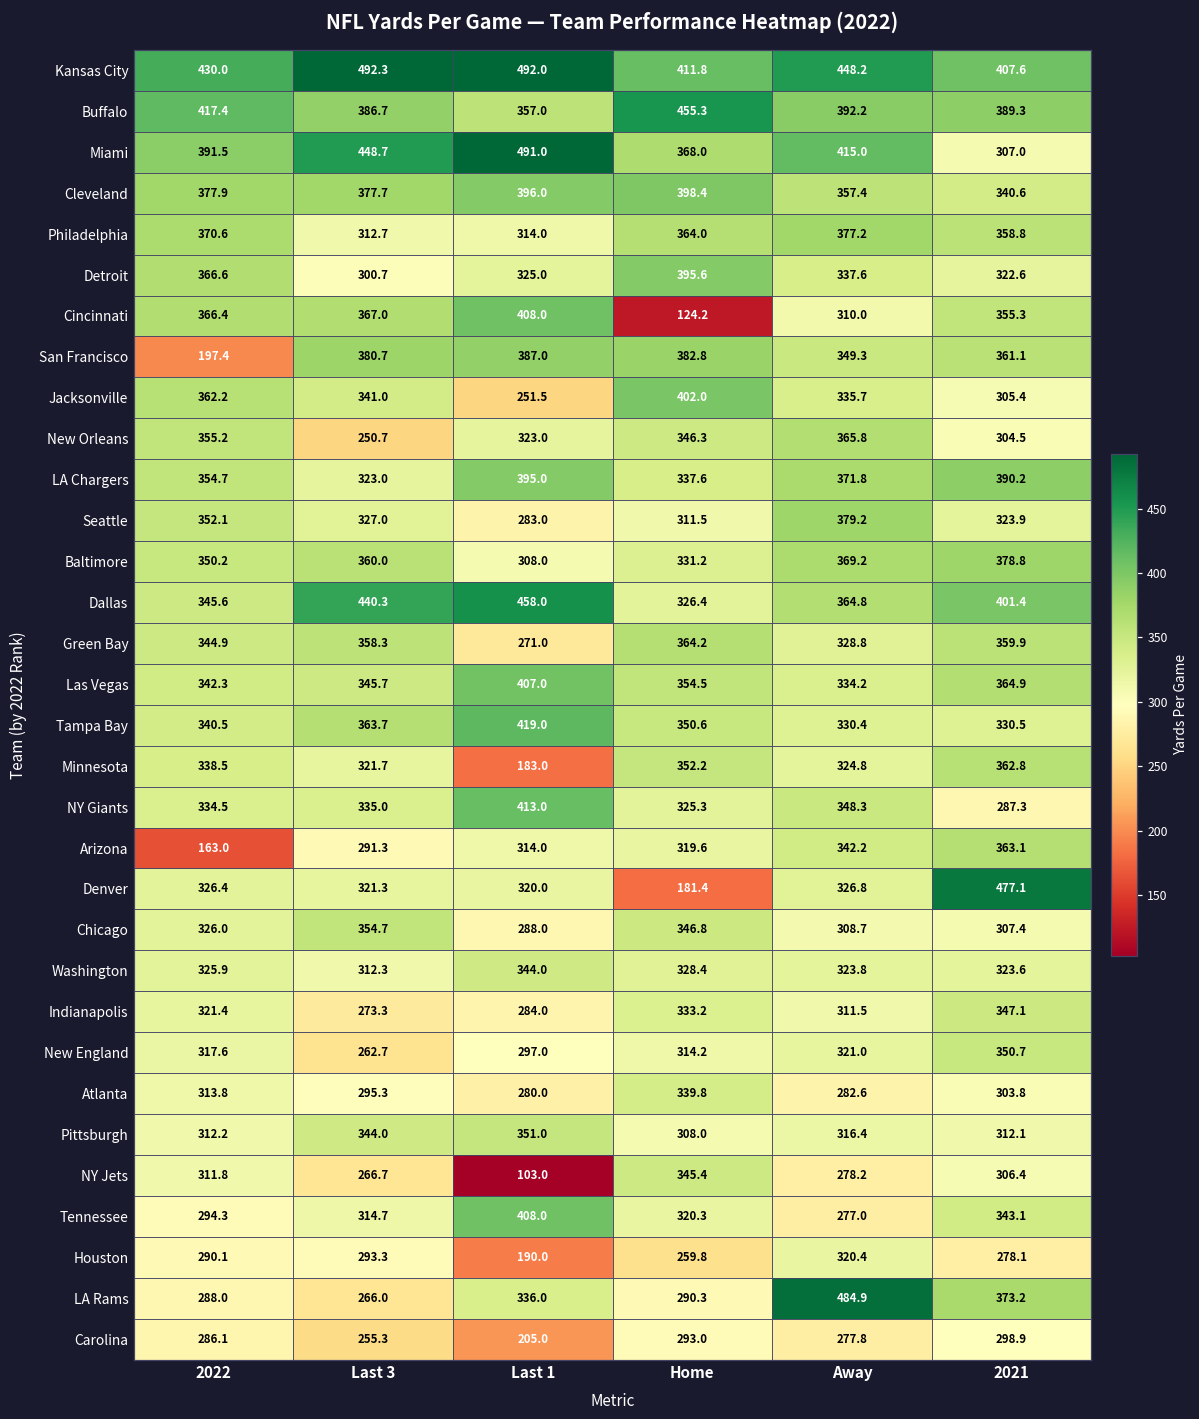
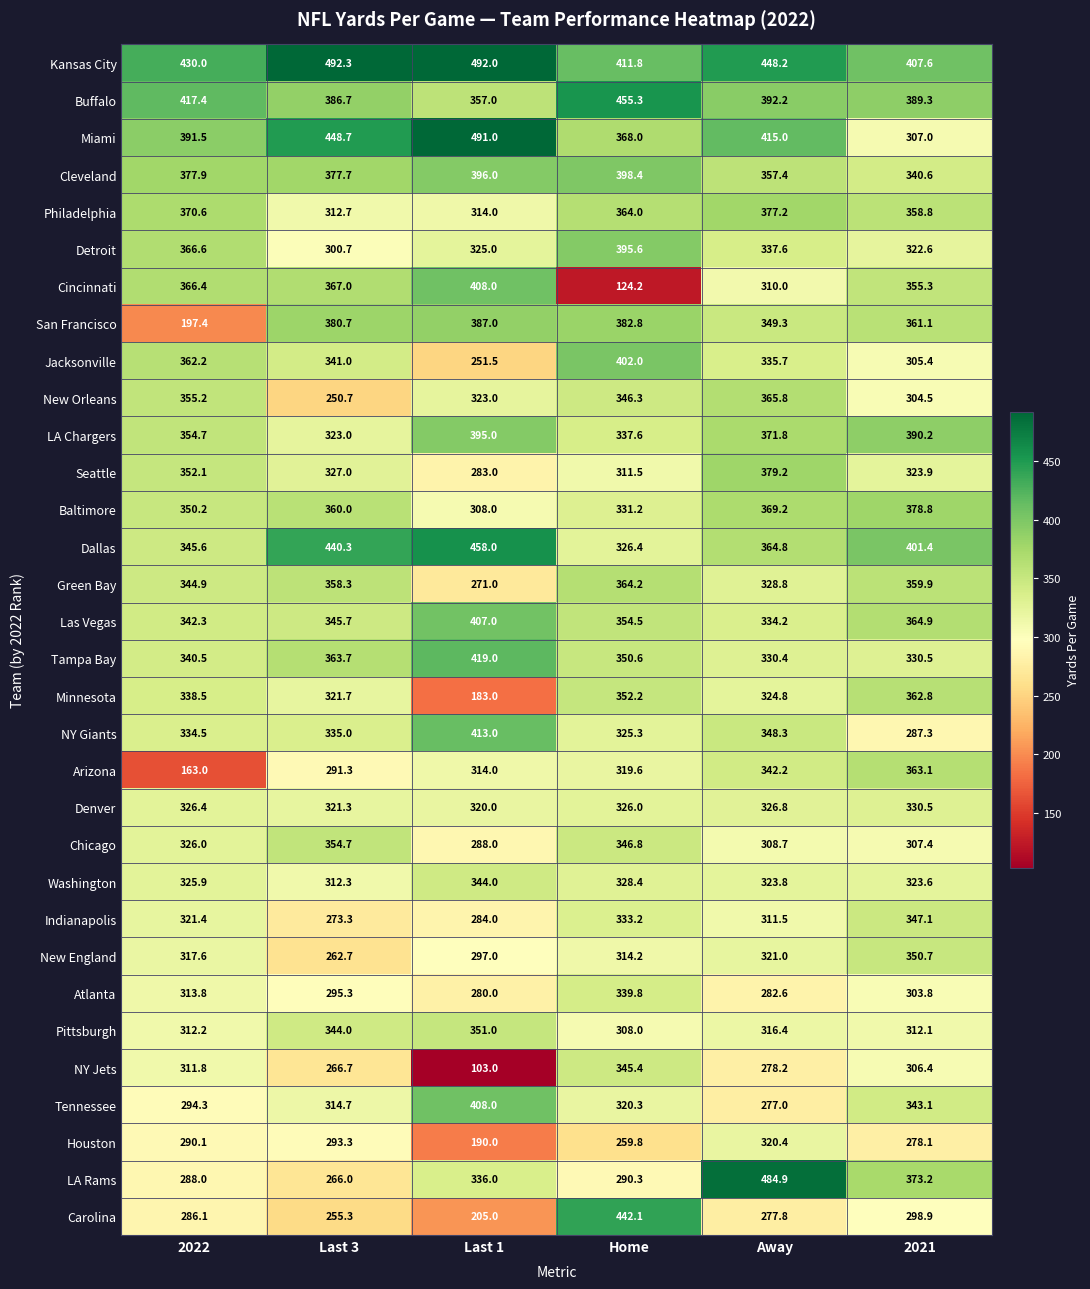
Denver, Home: 181.4 -> 326.0
Denver, 2021: 477.1 -> 330.5
Carolina, Home: 293.0 -> 442.1
